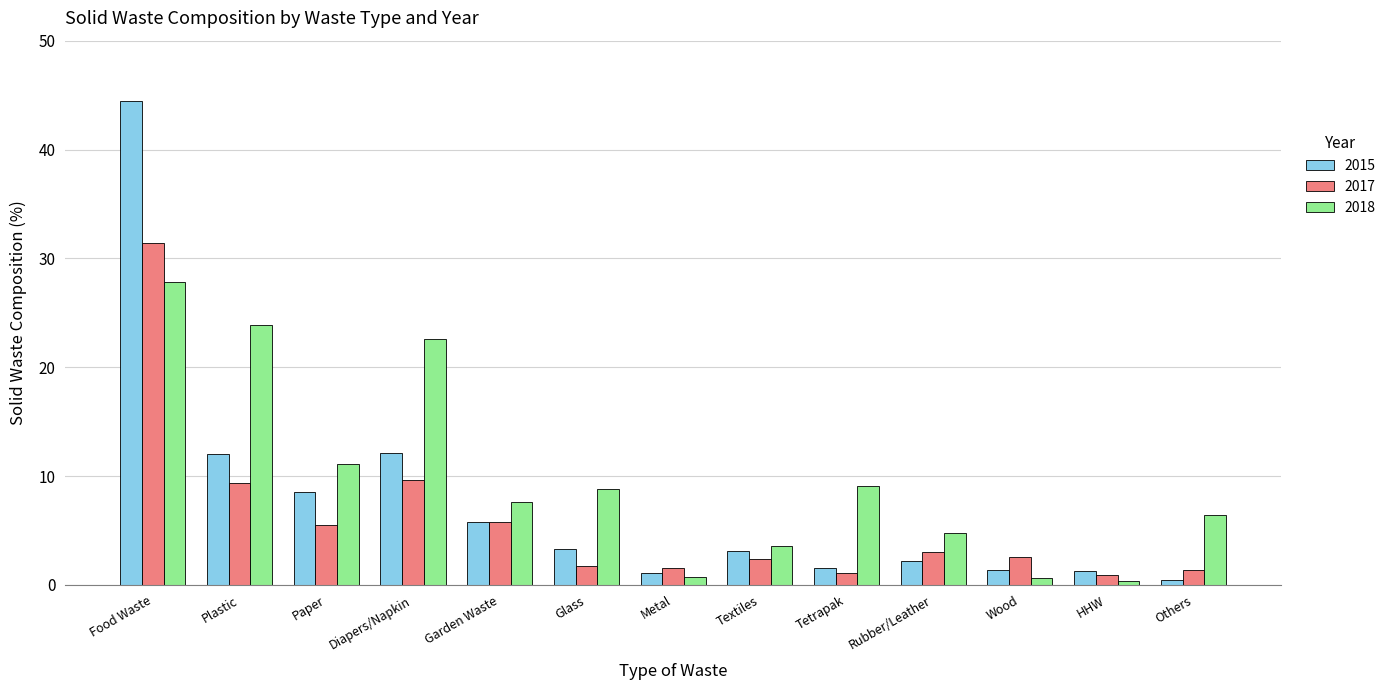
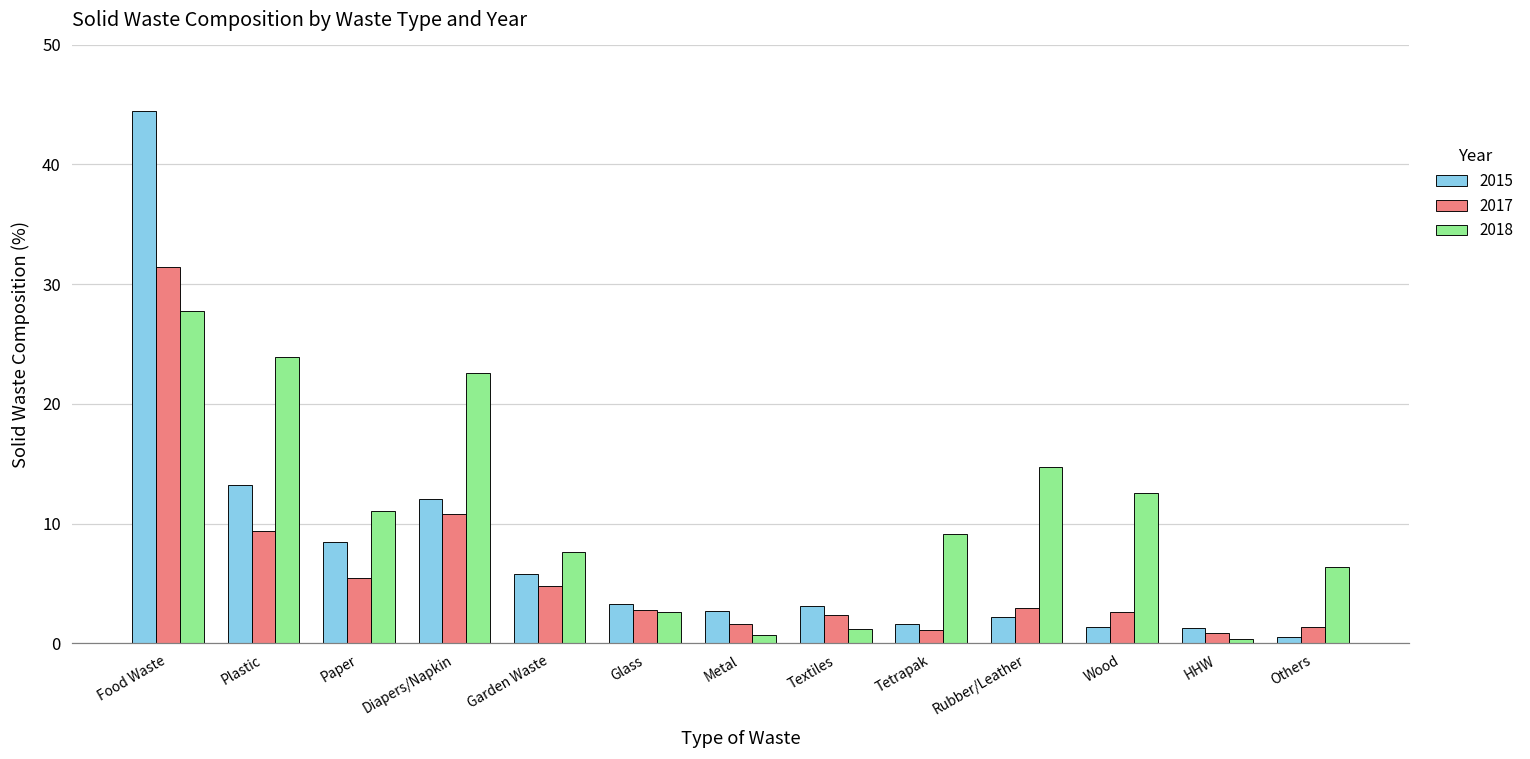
2015, Plastic: 12.0 -> 13.2
2017, Diapers/Napkin: 9.6 -> 10.8
2017, Garden Waste: 5.8 -> 4.8
2017, Glass: 1.7 -> 2.8
2018, Glass: 8.8 -> 2.6
2015, Metal: 1.1 -> 2.7
2018, Textiles: 3.6 -> 1.2
2018, Rubber/Leather: 4.8 -> 14.7
2018, Wood: 0.6 -> 12.6
